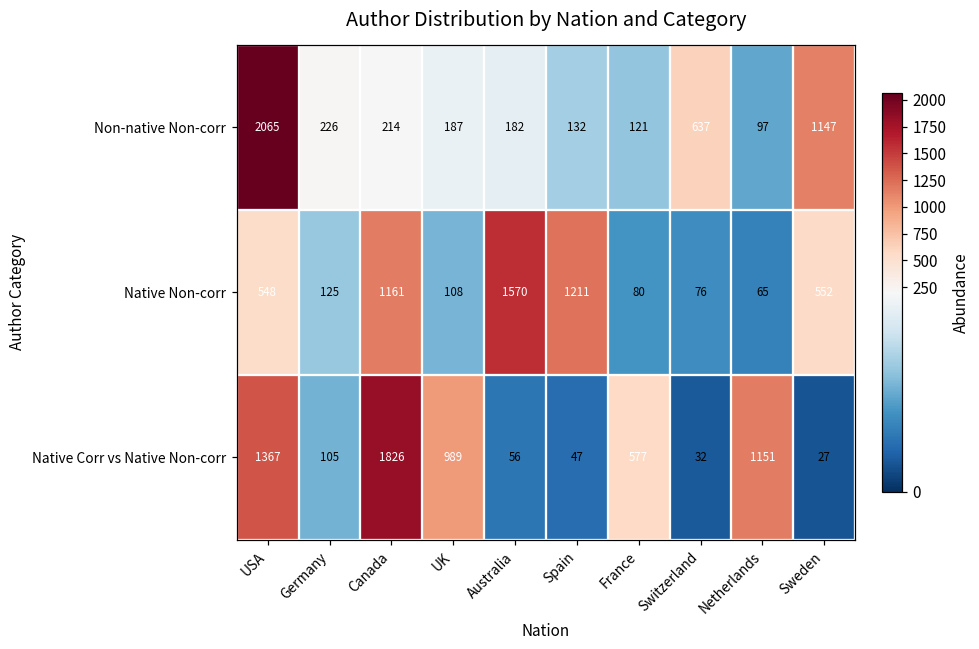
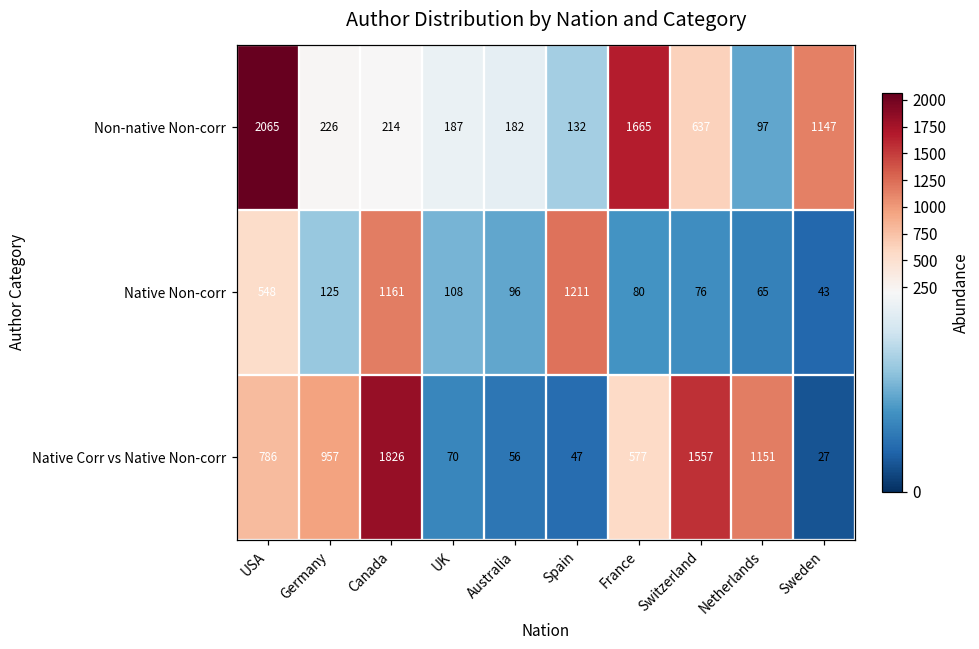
Non-native Non-corr, France: 121 -> 1665
Native Non-corr, Australia: 1570 -> 96
Native Non-corr, Sweden: 552 -> 43
Native Corr vs Native Non-corr, USA: 1367 -> 786
Native Corr vs Native Non-corr, Germany: 105 -> 957
Native Corr vs Native Non-corr, UK: 989 -> 70
Native Corr vs Native Non-corr, Switzerland: 32 -> 1557
